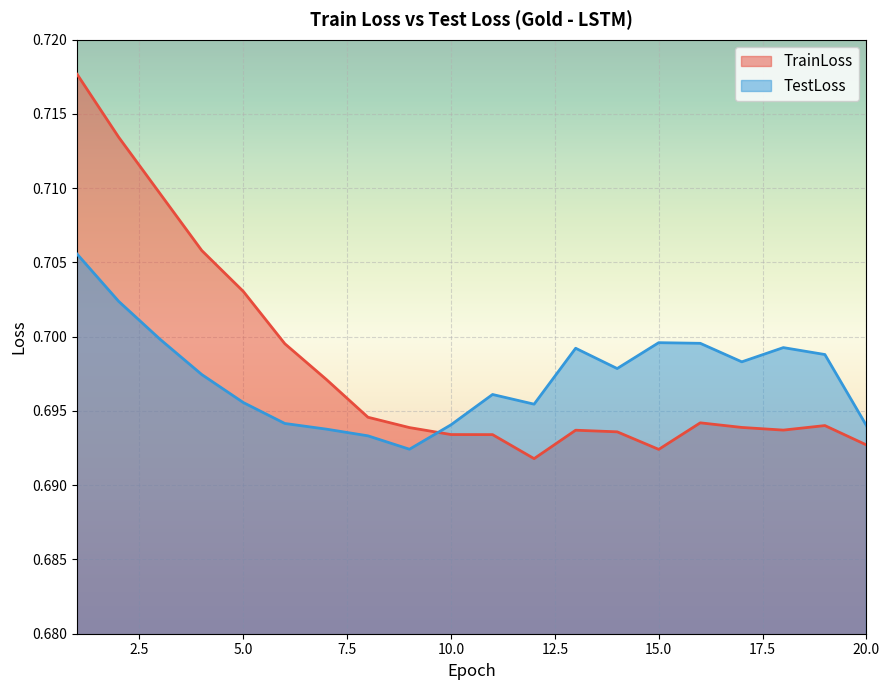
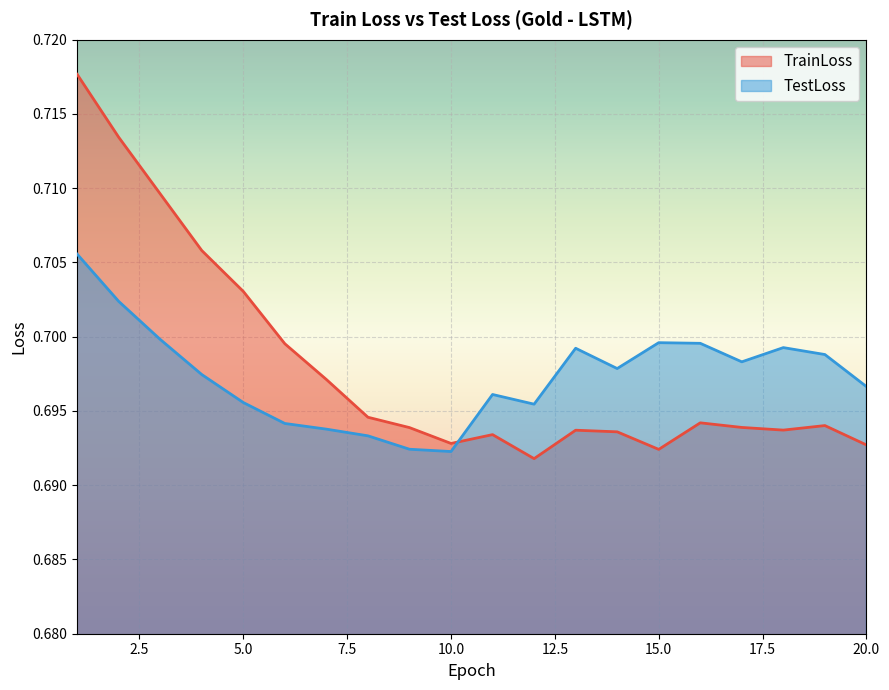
TrainLoss, 10.0: 0.6934 -> 0.6928
TestLoss, 10.0: 0.6941 -> 0.6923
TestLoss, 20.0: 0.6940 -> 0.6966
